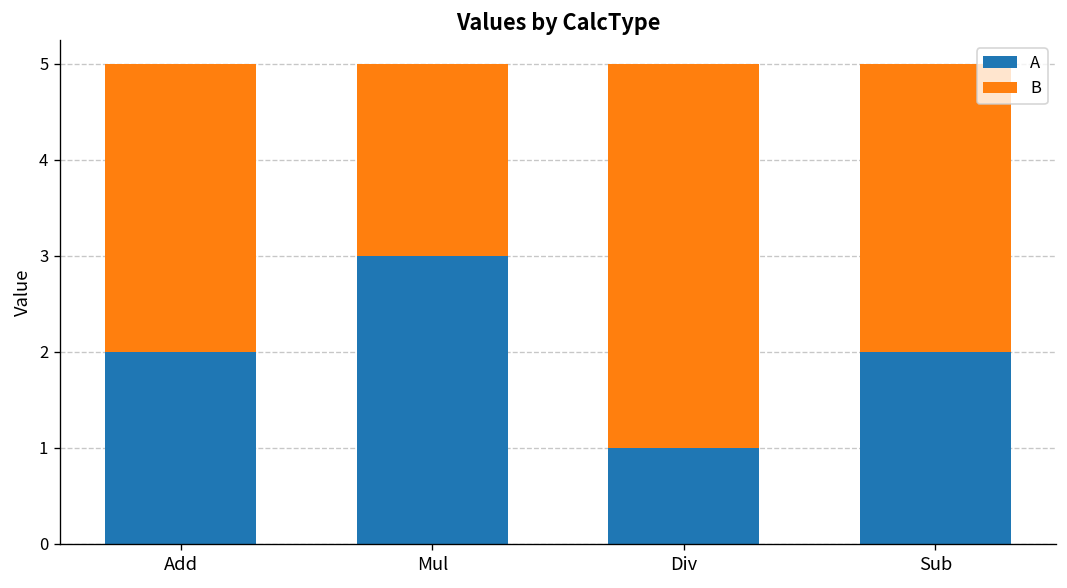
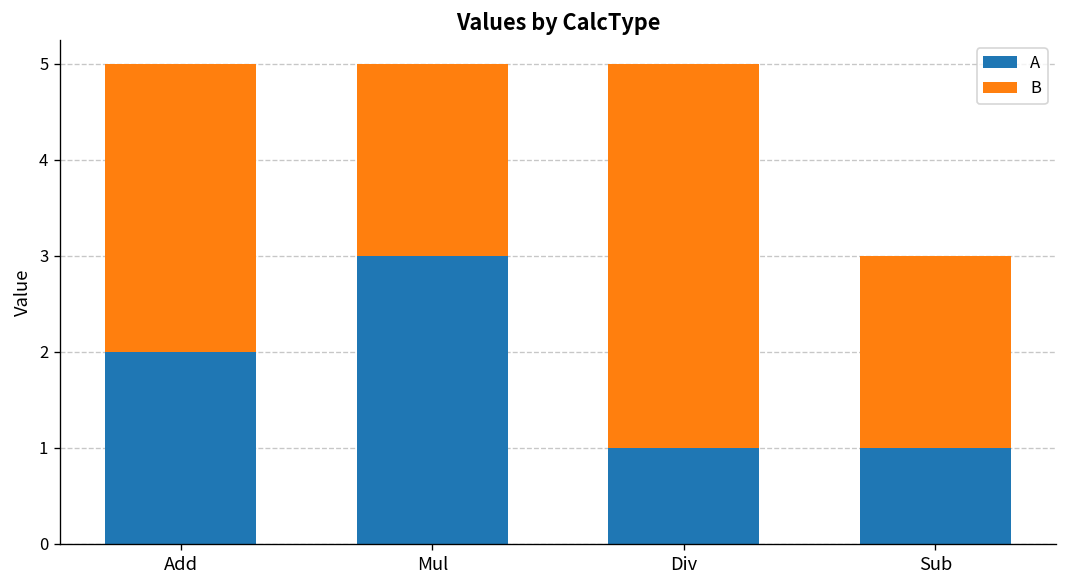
A, Sub: 2 -> 1
B, Sub: 3 -> 2
